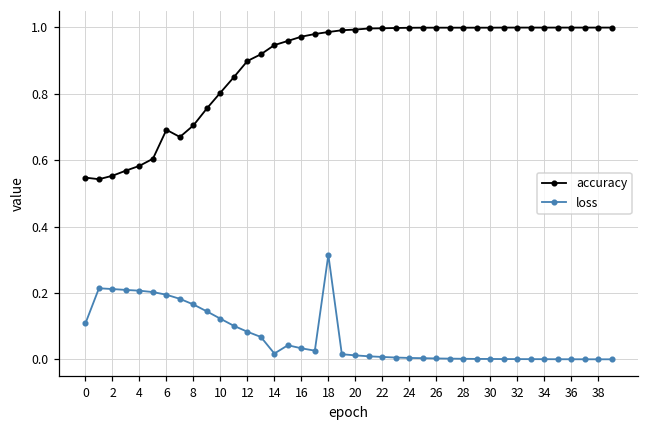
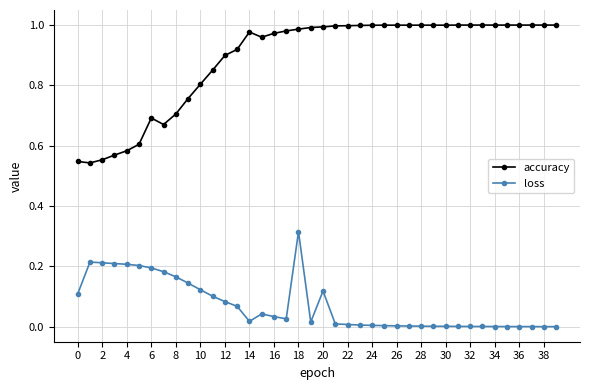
accuracy, 14: 0.95 -> 0.98
loss, 20: 0.01 -> 0.12
